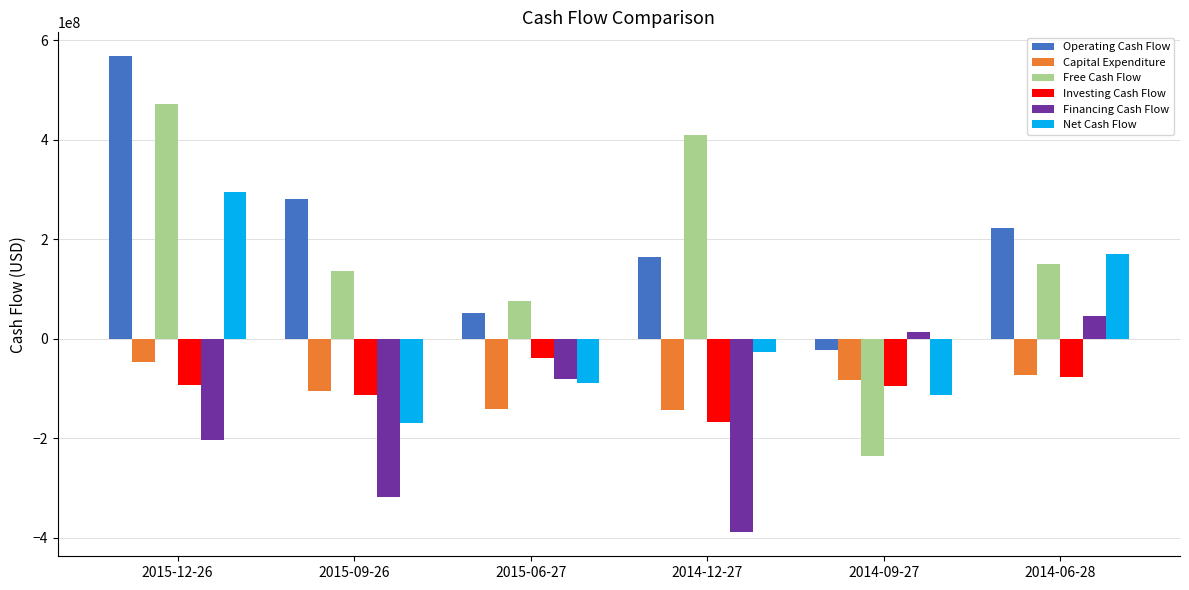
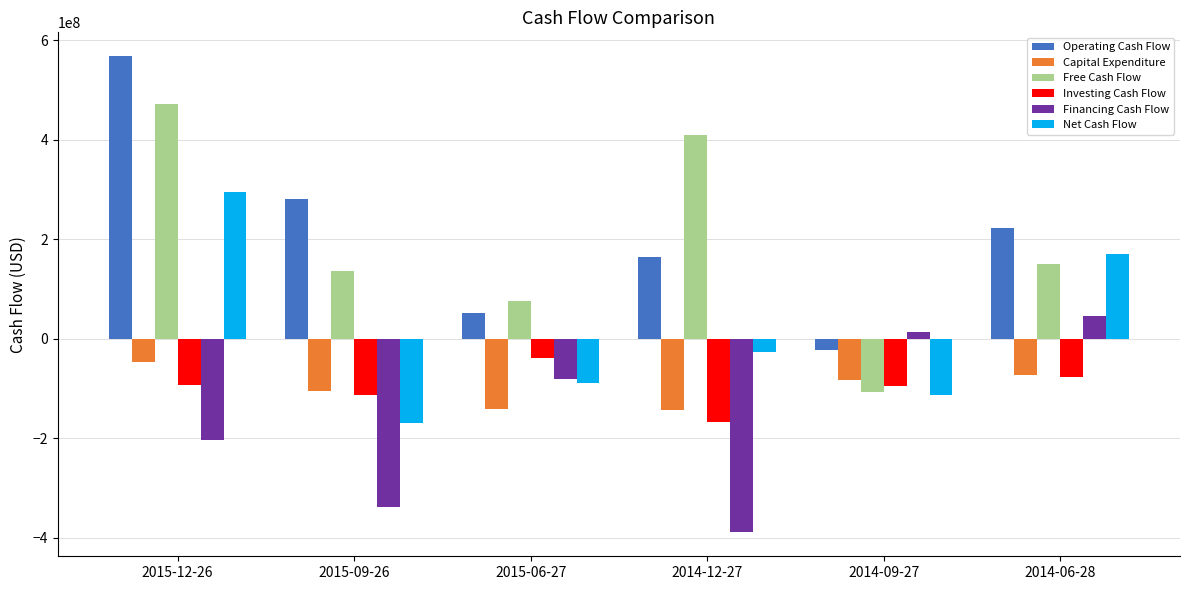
Financing Cash Flow, 2015-09-26: -320000000 -> -340000000
Free Cash Flow, 2014-09-27: -240000000 -> -110000000
